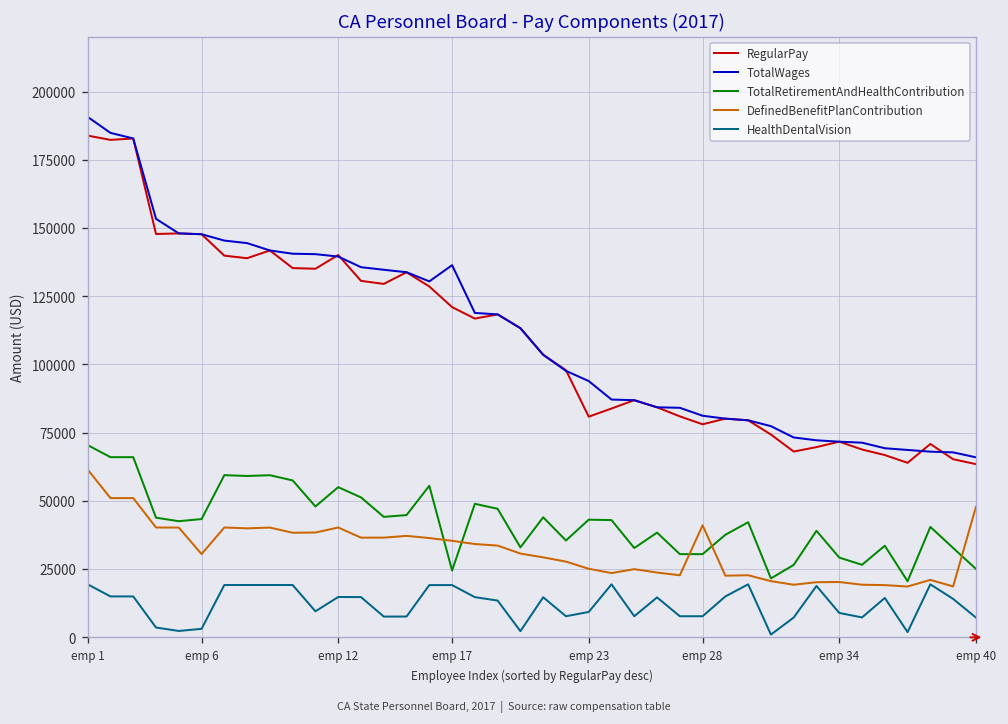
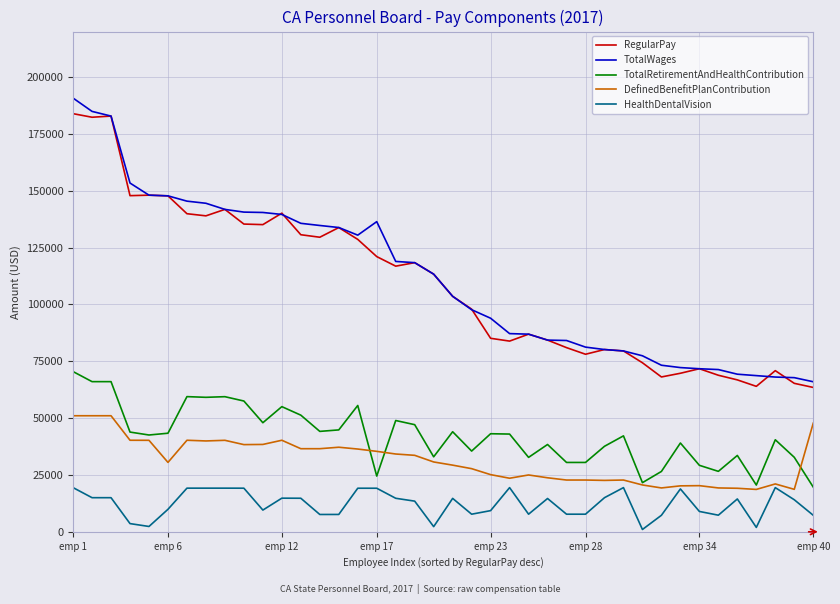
DefinedBenefitPlanContribution, emp 1: 62000 -> 51000
HealthDentalVision, emp 6: 3000 -> 10000
RegularPay, emp 23: 81000 -> 85000
DefinedBenefitPlanContribution, emp 28: 41000 -> 23000
TotalRetirementAndHealthContribution, emp 40: 25000 -> 20000
